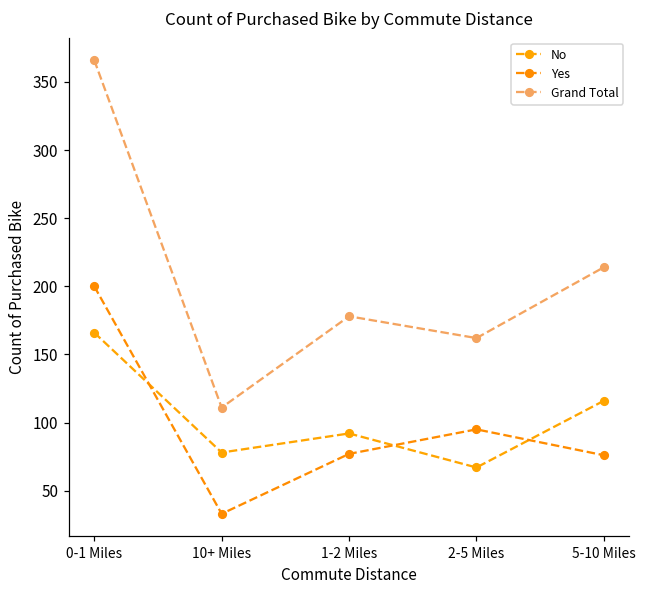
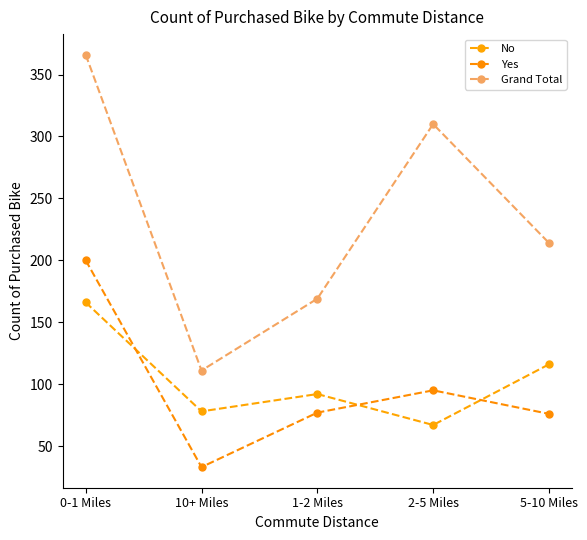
Grand Total, 1-2 Miles: 178 -> 169
Grand Total, 2-5 Miles: 162 -> 310
